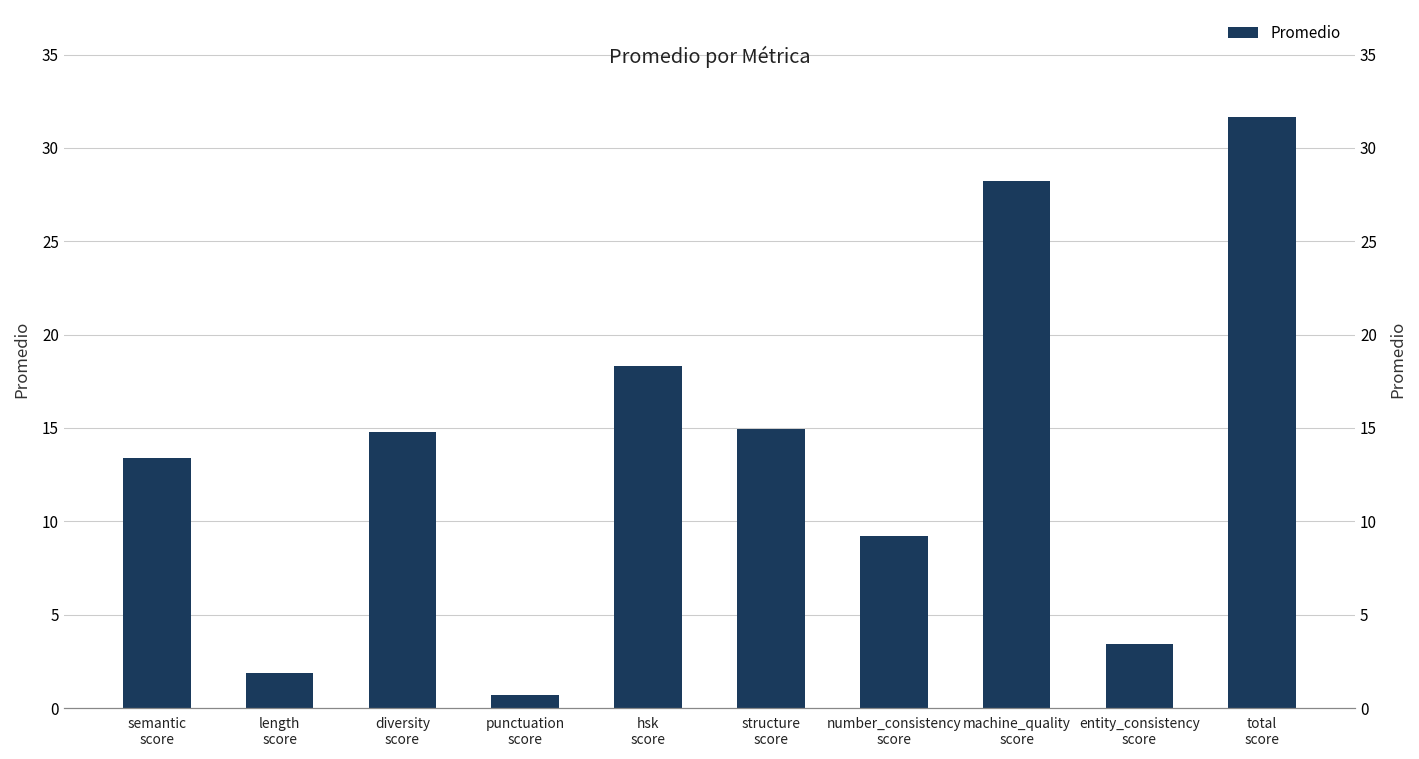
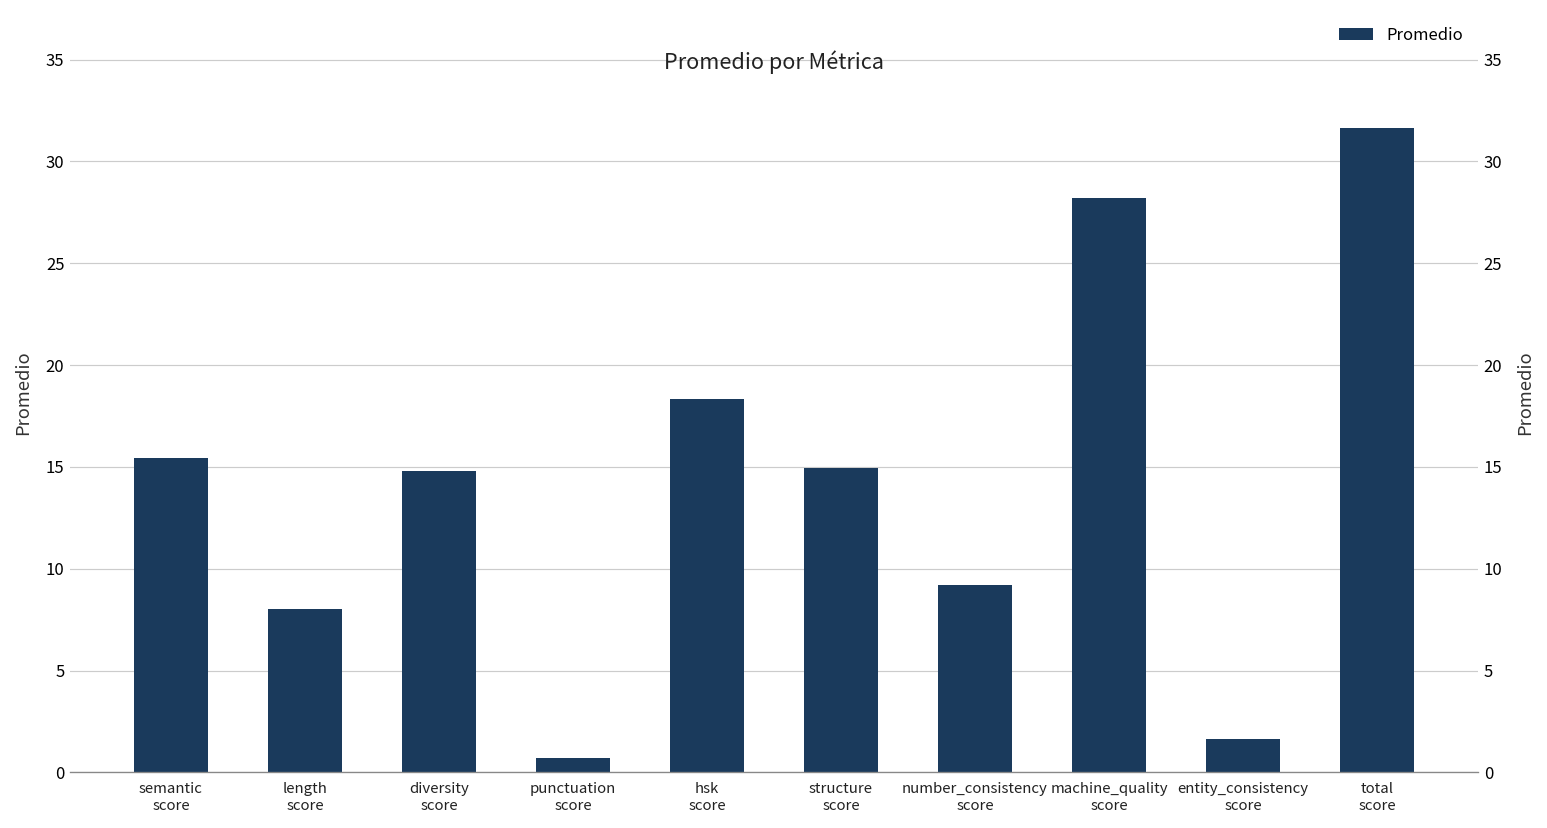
semantic score: 13.4 -> 15.4
length score: 1.9 -> 8.0
entity_consistency score: 3.4 -> 1.6
